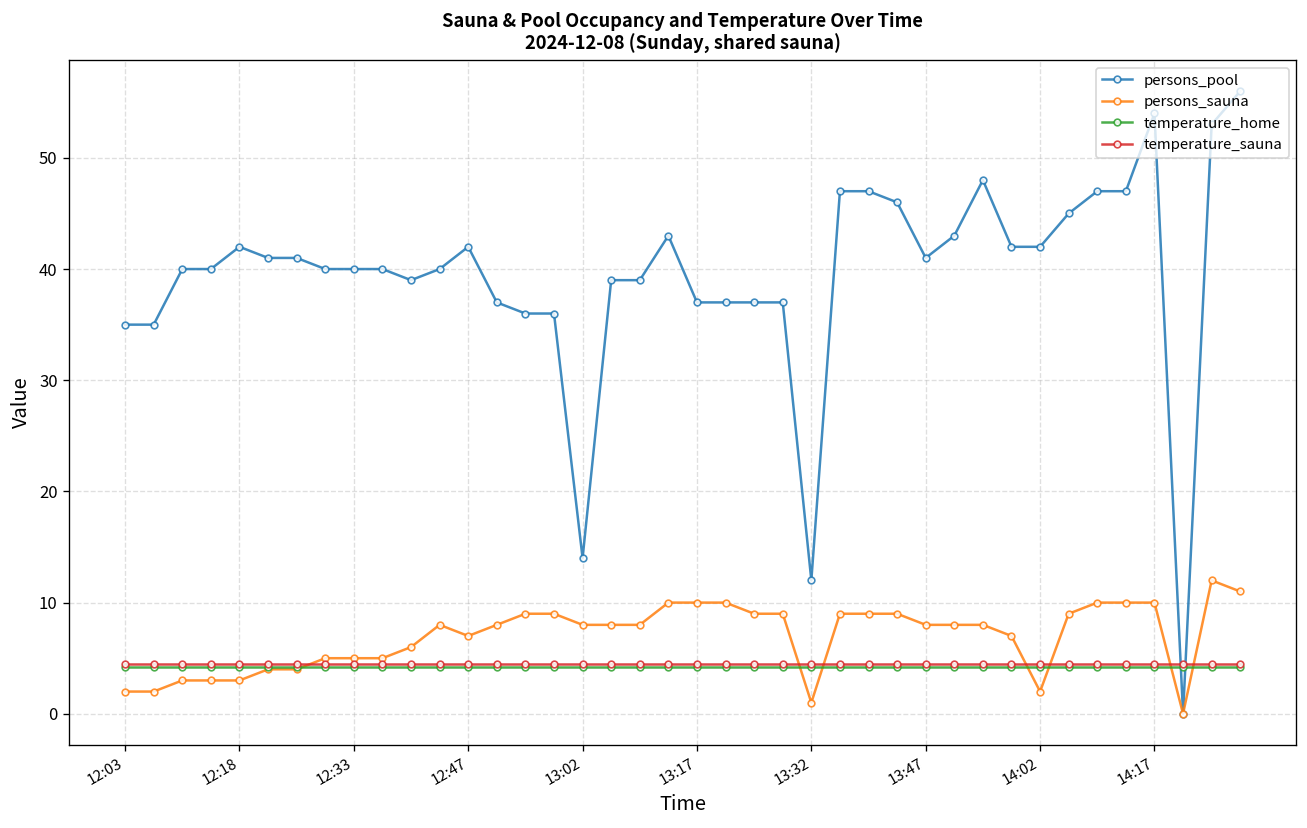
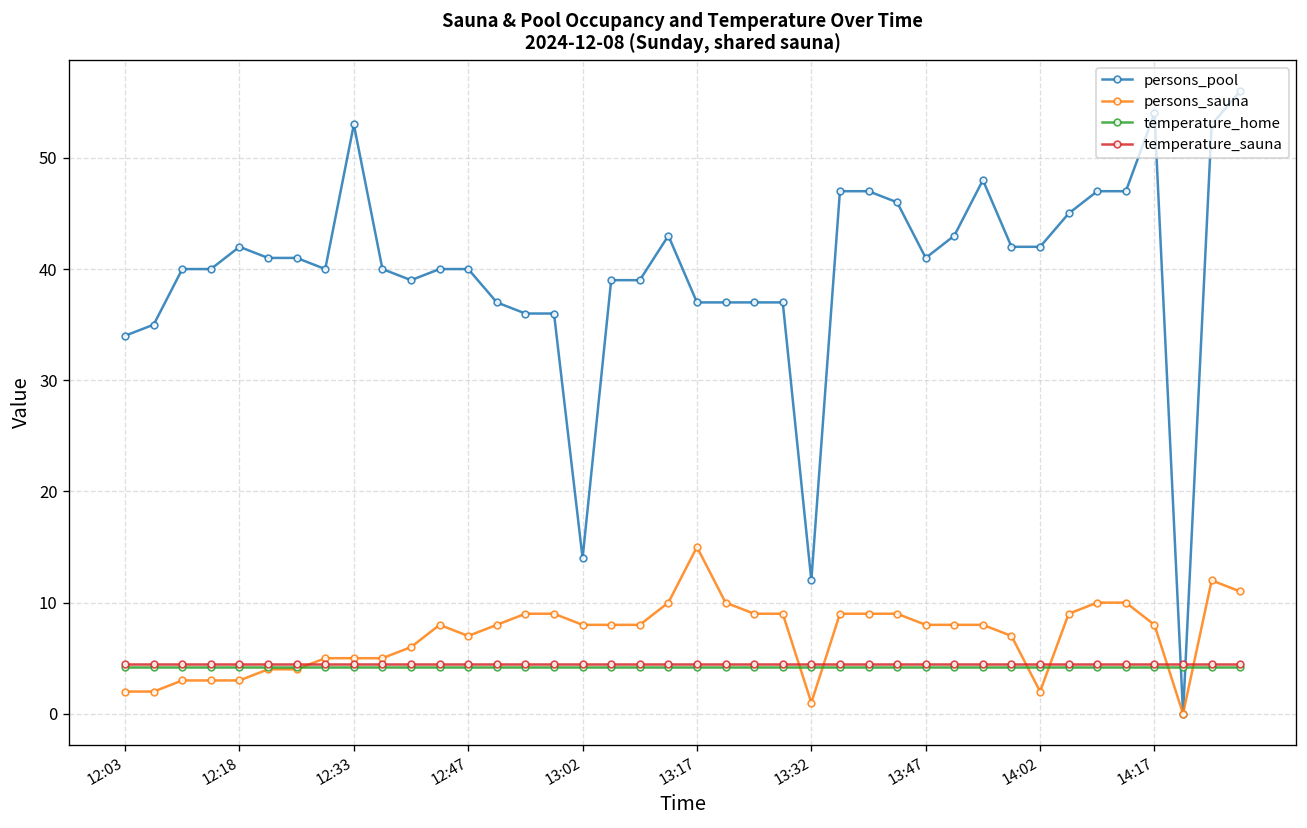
persons_pool, 12:03: 35 -> 34
persons_pool, 12:33: 40 -> 53
persons_pool, 12:47: 42 -> 40
persons_sauna, 13:17: 10 -> 15
persons_sauna, 14:17: 10 -> 8
